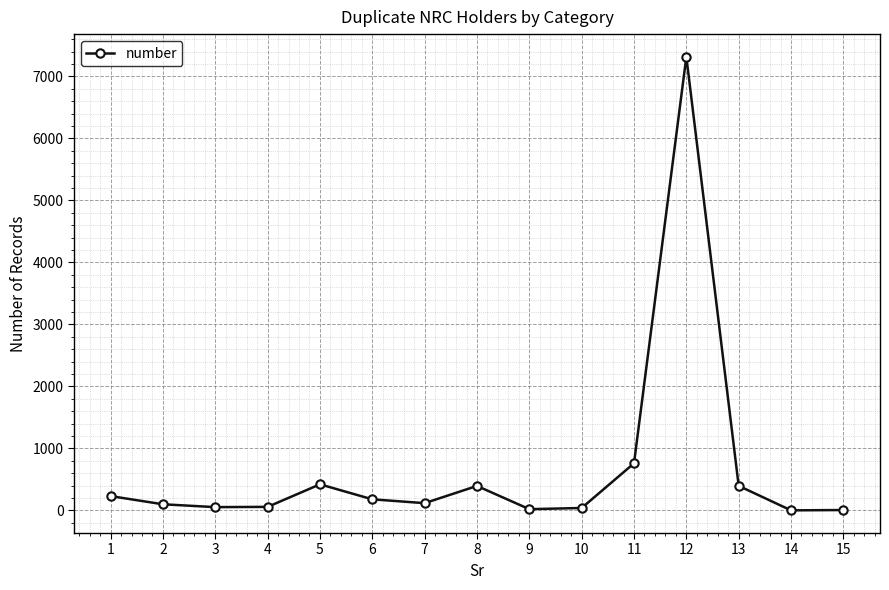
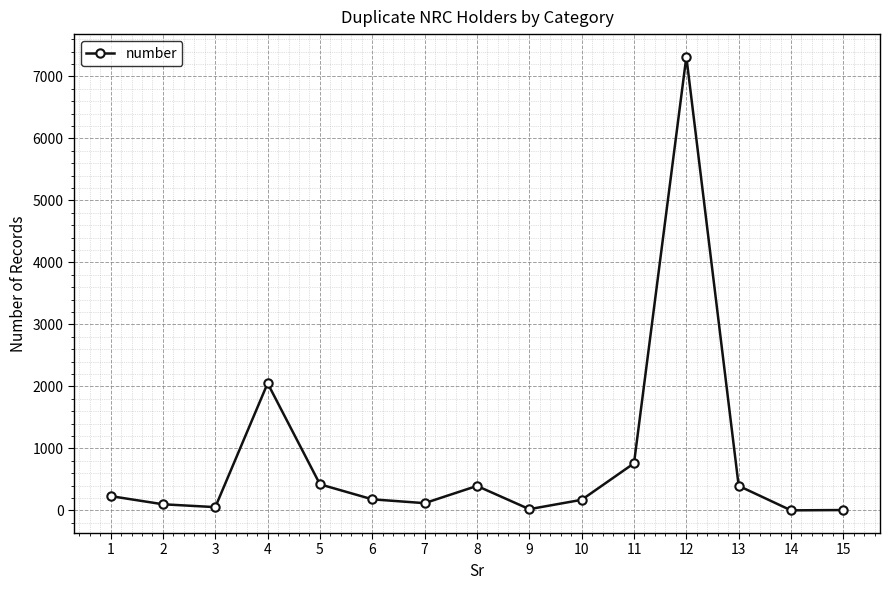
4: 100 -> 2100
10: 0 -> 200
